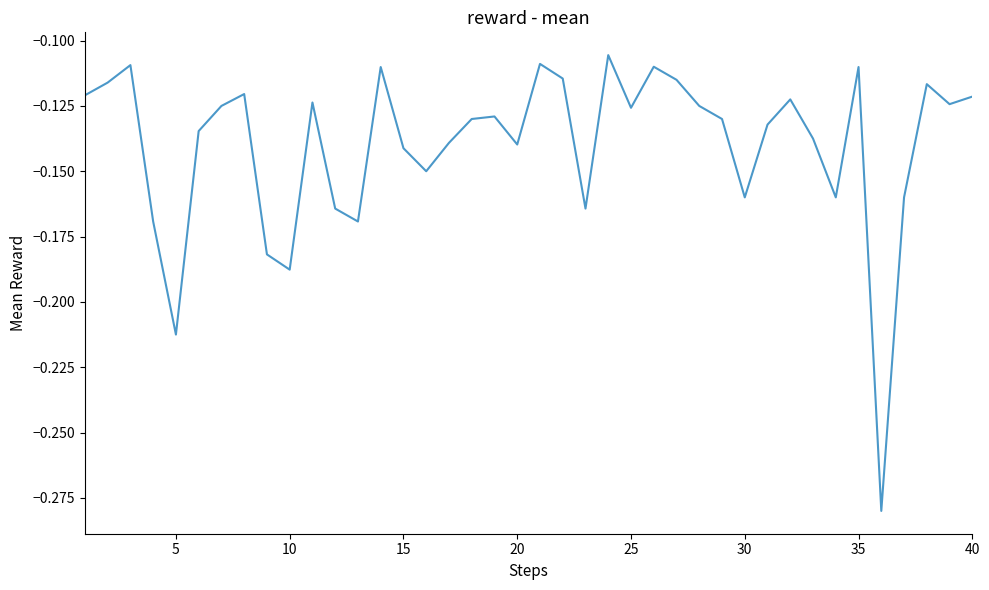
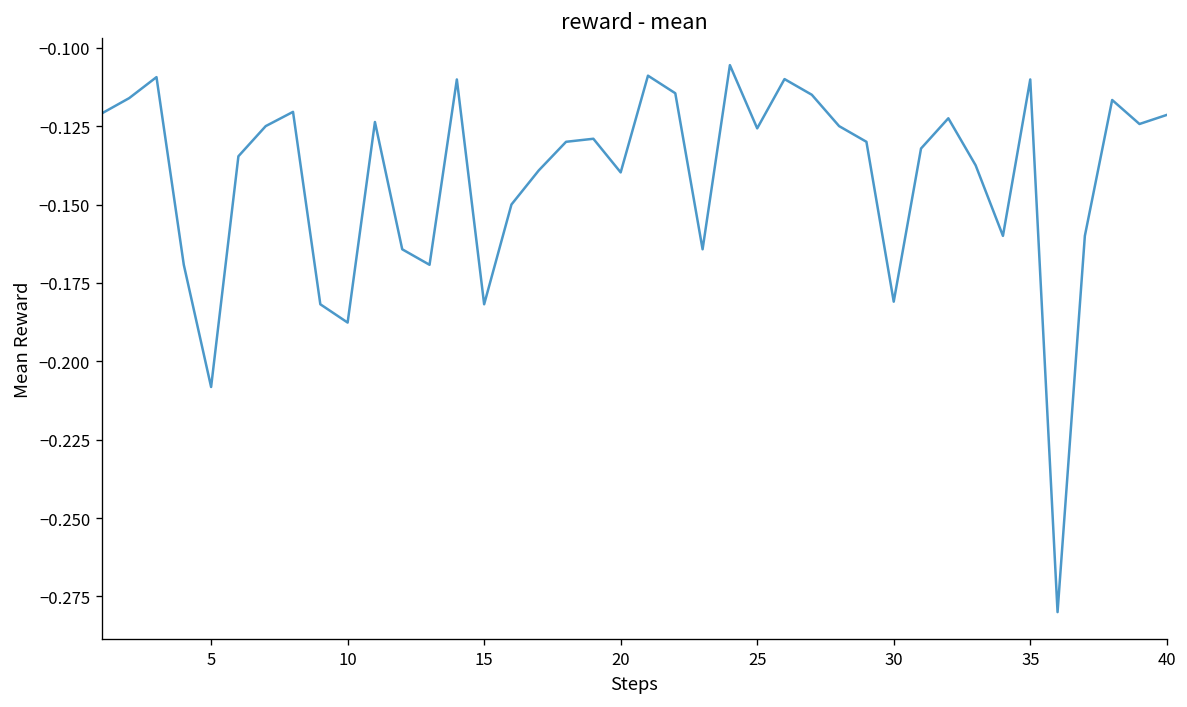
5: -0.213 -> -0.208
15: -0.141 -> -0.182
30: -0.160 -> -0.181
